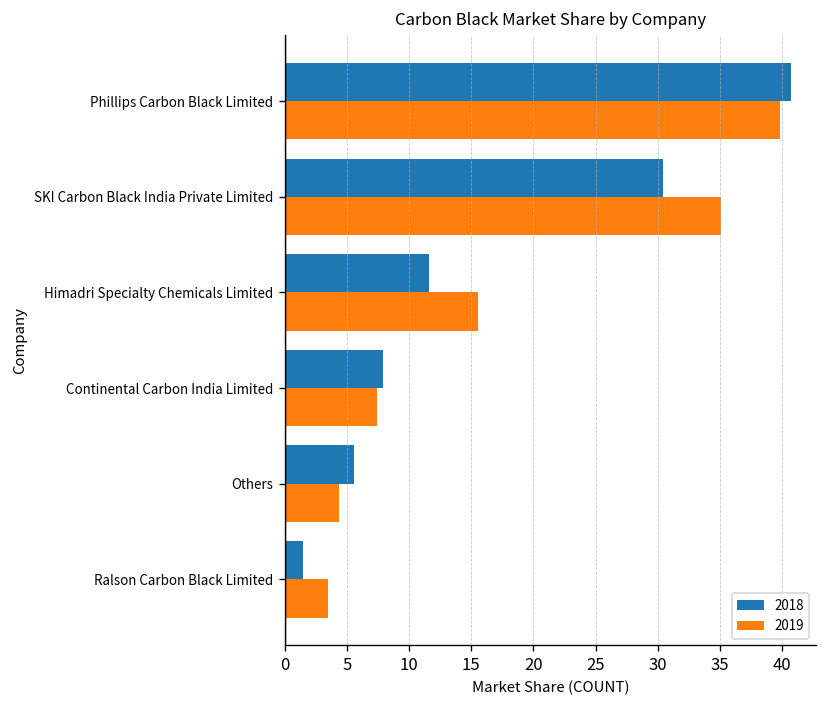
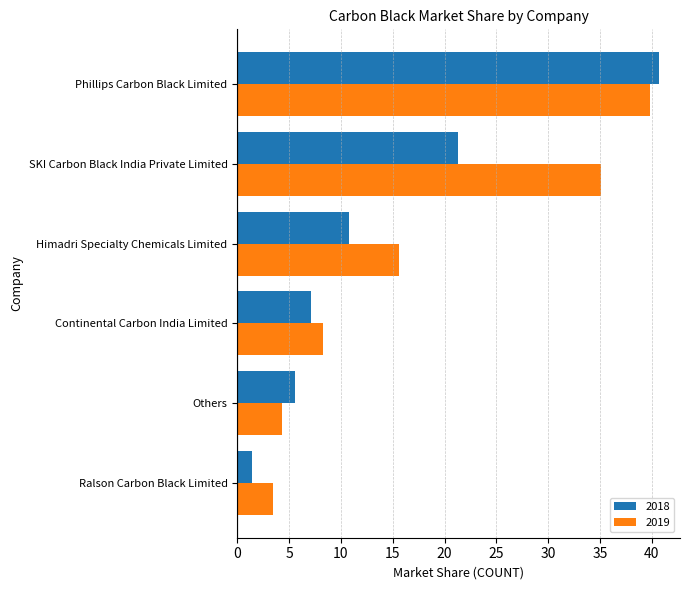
2018, SKI Carbon Black India Private Limited: 30.4 -> 21.3
2018, Himadri Specialty Chemicals Limited: 11.6 -> 10.7
2018, Continental Carbon India Limited: 7.9 -> 7.1
2019, Continental Carbon India Limited: 7.4 -> 8.3
